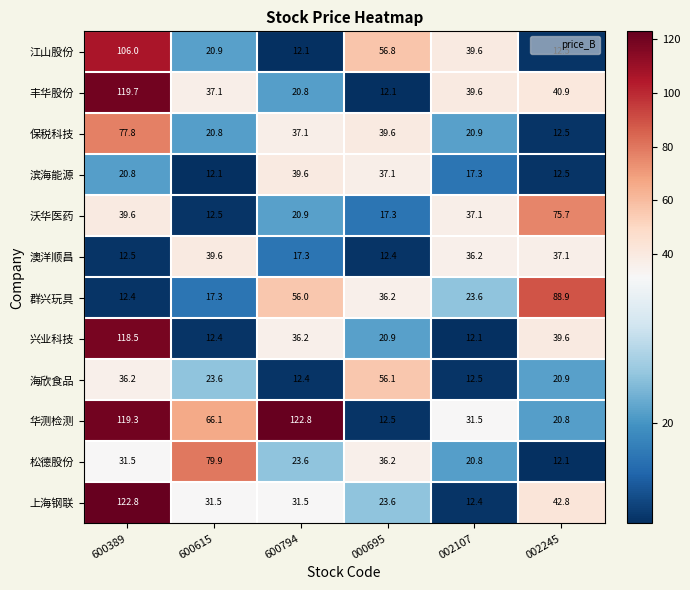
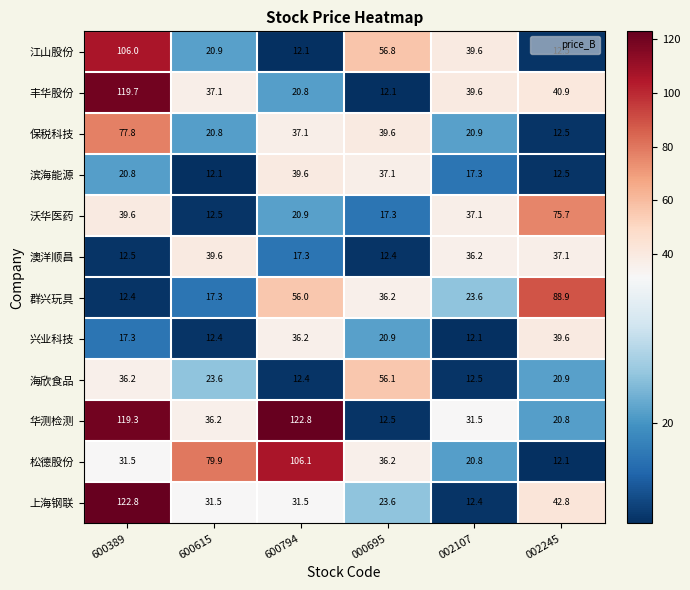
兴业科技, 600389: 118.5 -> 17.3
华测检测, 600615: 66.1 -> 36.2
松德股份, 600794: 23.6 -> 106.1
